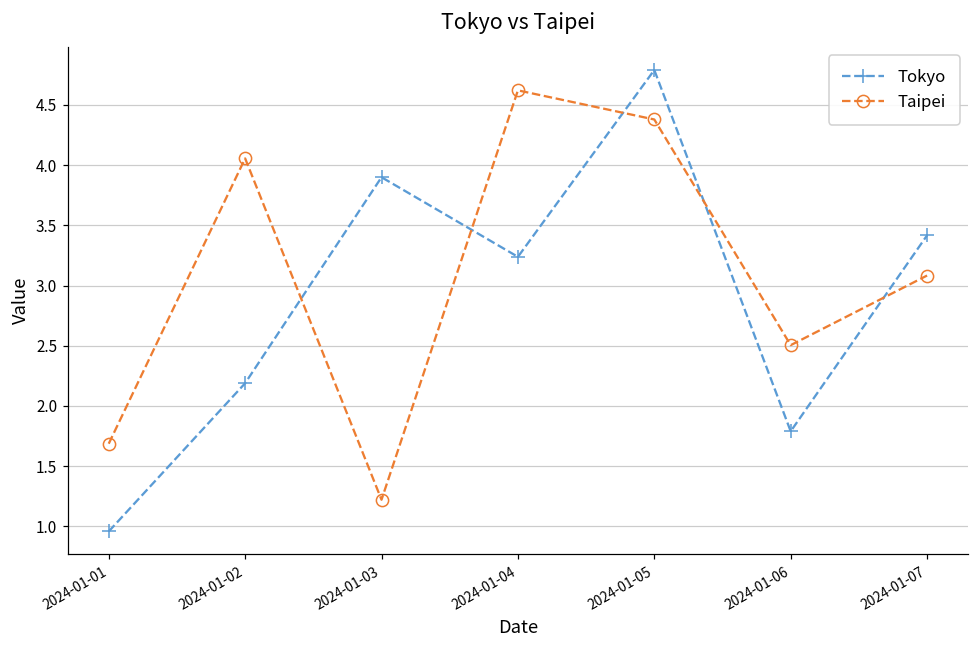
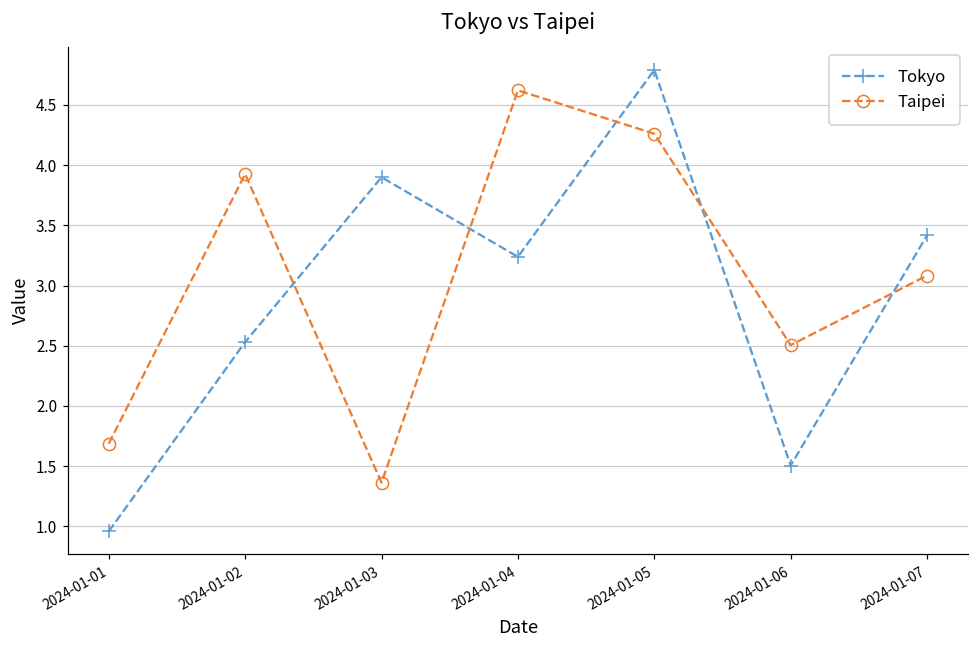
Tokyo, 2024-01-02: 2.19 -> 2.53
Taipei, 2024-01-02: 4.06 -> 3.93
Taipei, 2024-01-03: 1.22 -> 1.36
Taipei, 2024-01-05: 4.38 -> 4.26
Tokyo, 2024-01-06: 1.79 -> 1.51
